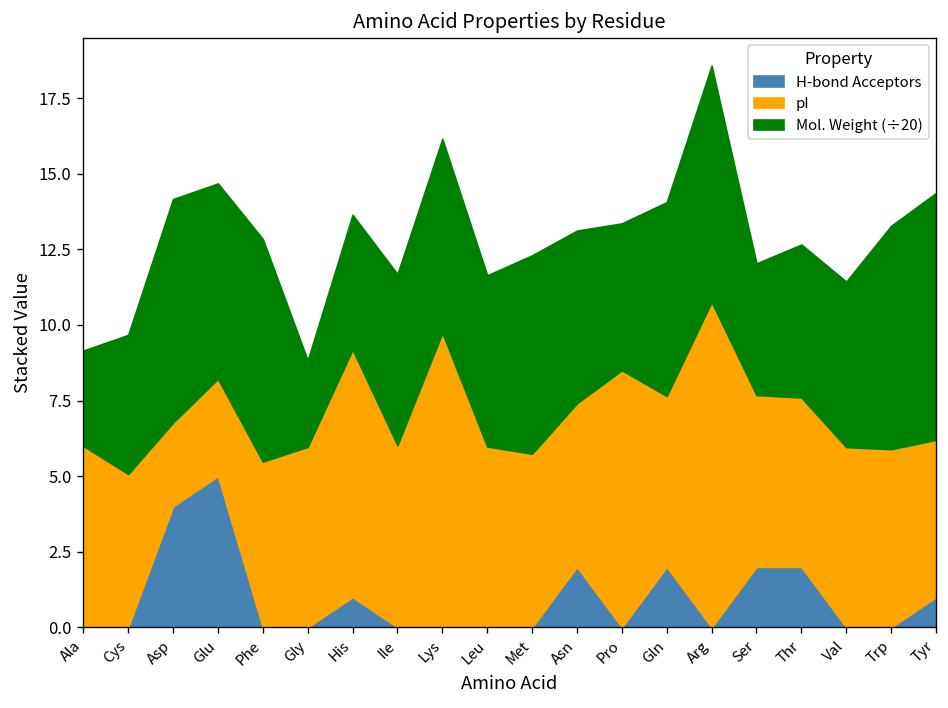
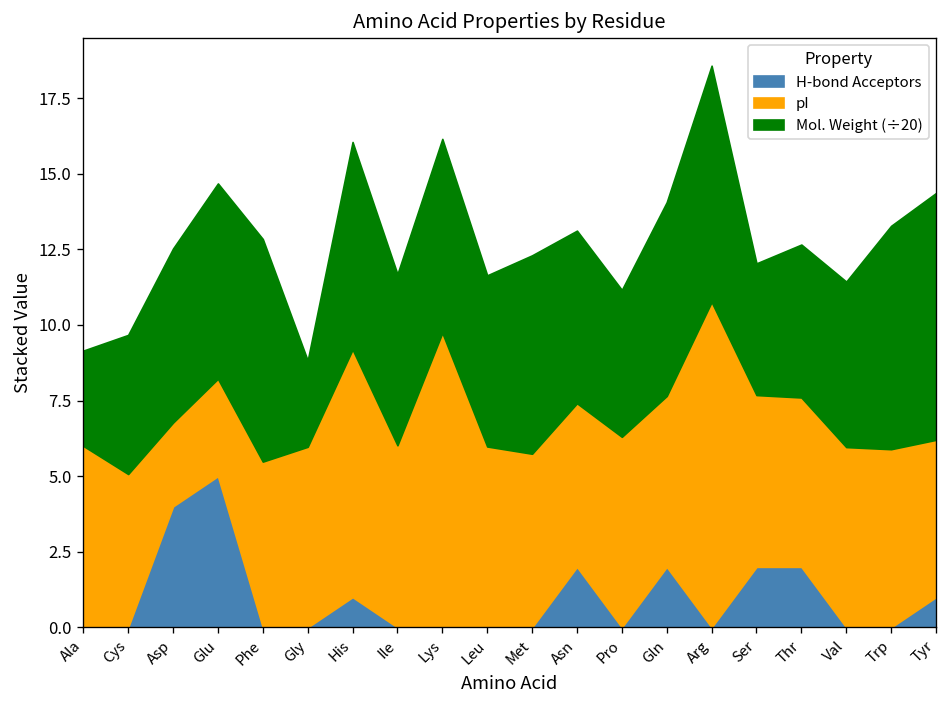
Mol. Weight (÷20), Asp: 7.4 -> 5.8
Mol. Weight (÷20), His: 4.5 -> 6.9
pI, Pro: 8.5 -> 6.3
